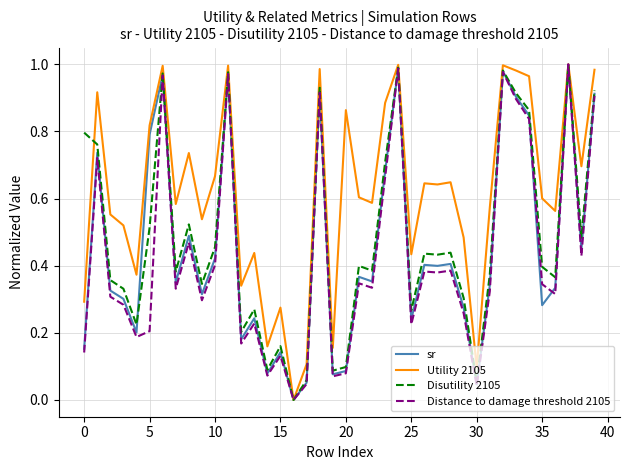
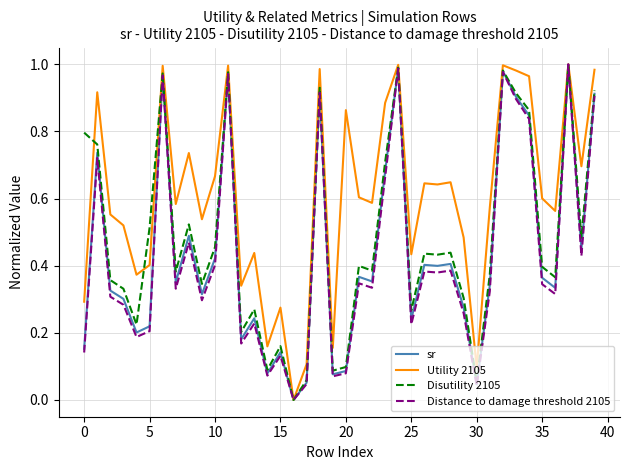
sr, 5: 0.79 -> 0.22
Utility 2105, 5: 0.82 -> 0.40
sr, 35: 0.28 -> 0.36
